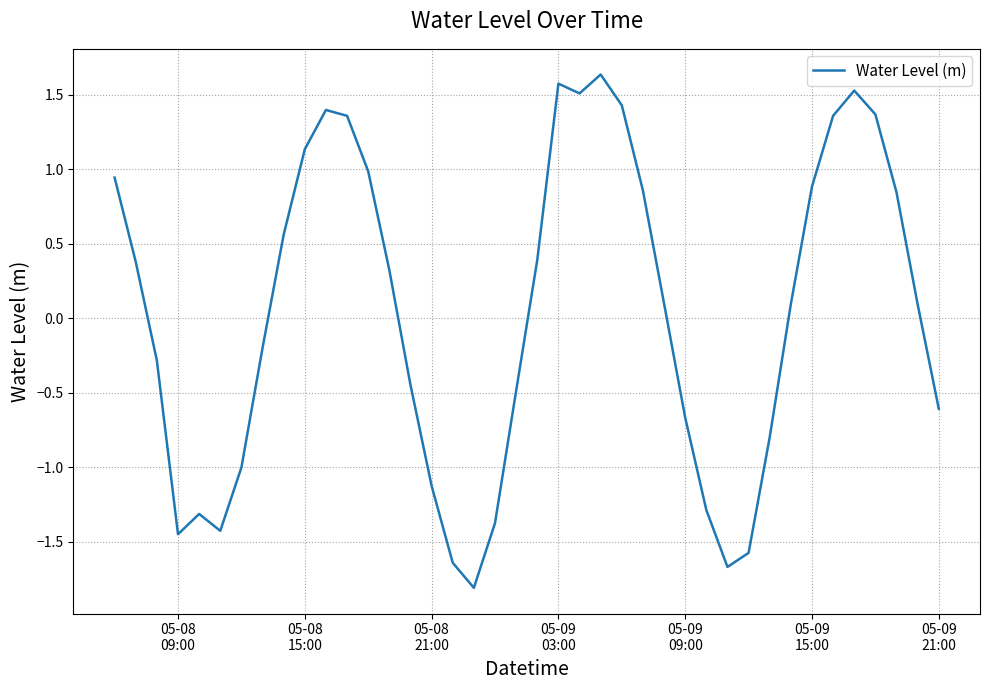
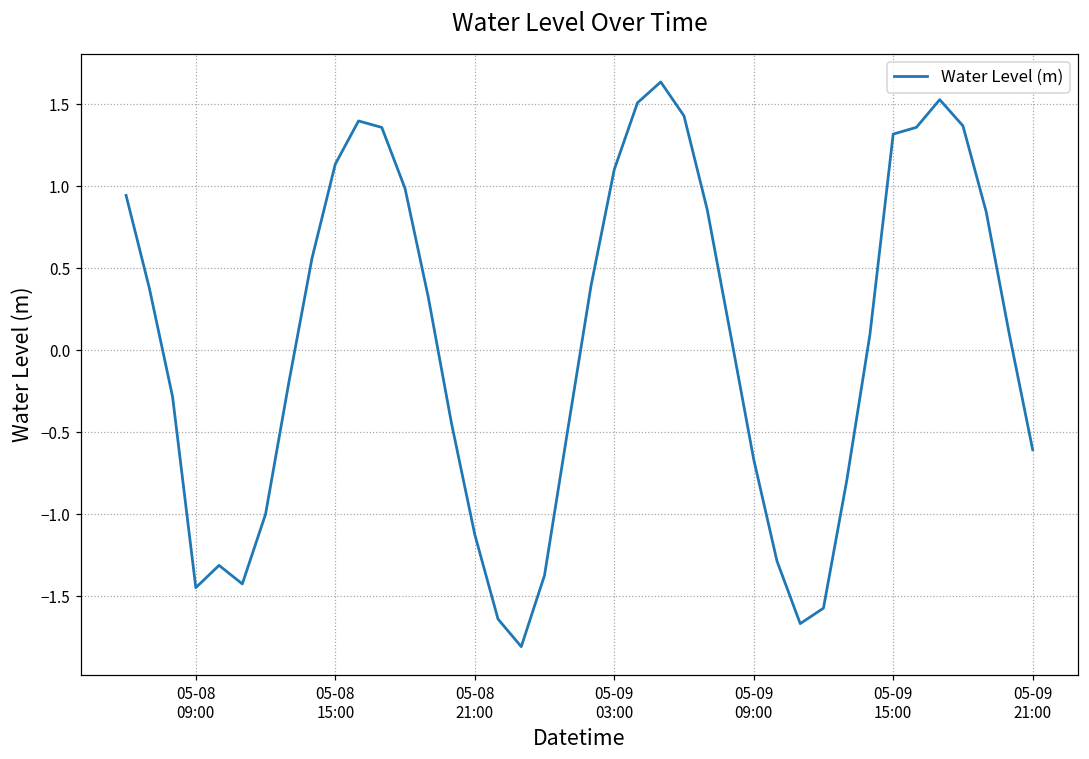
05-09 03:00: 1.58 -> 1.10
05-09 15:00: 0.89 -> 1.32
